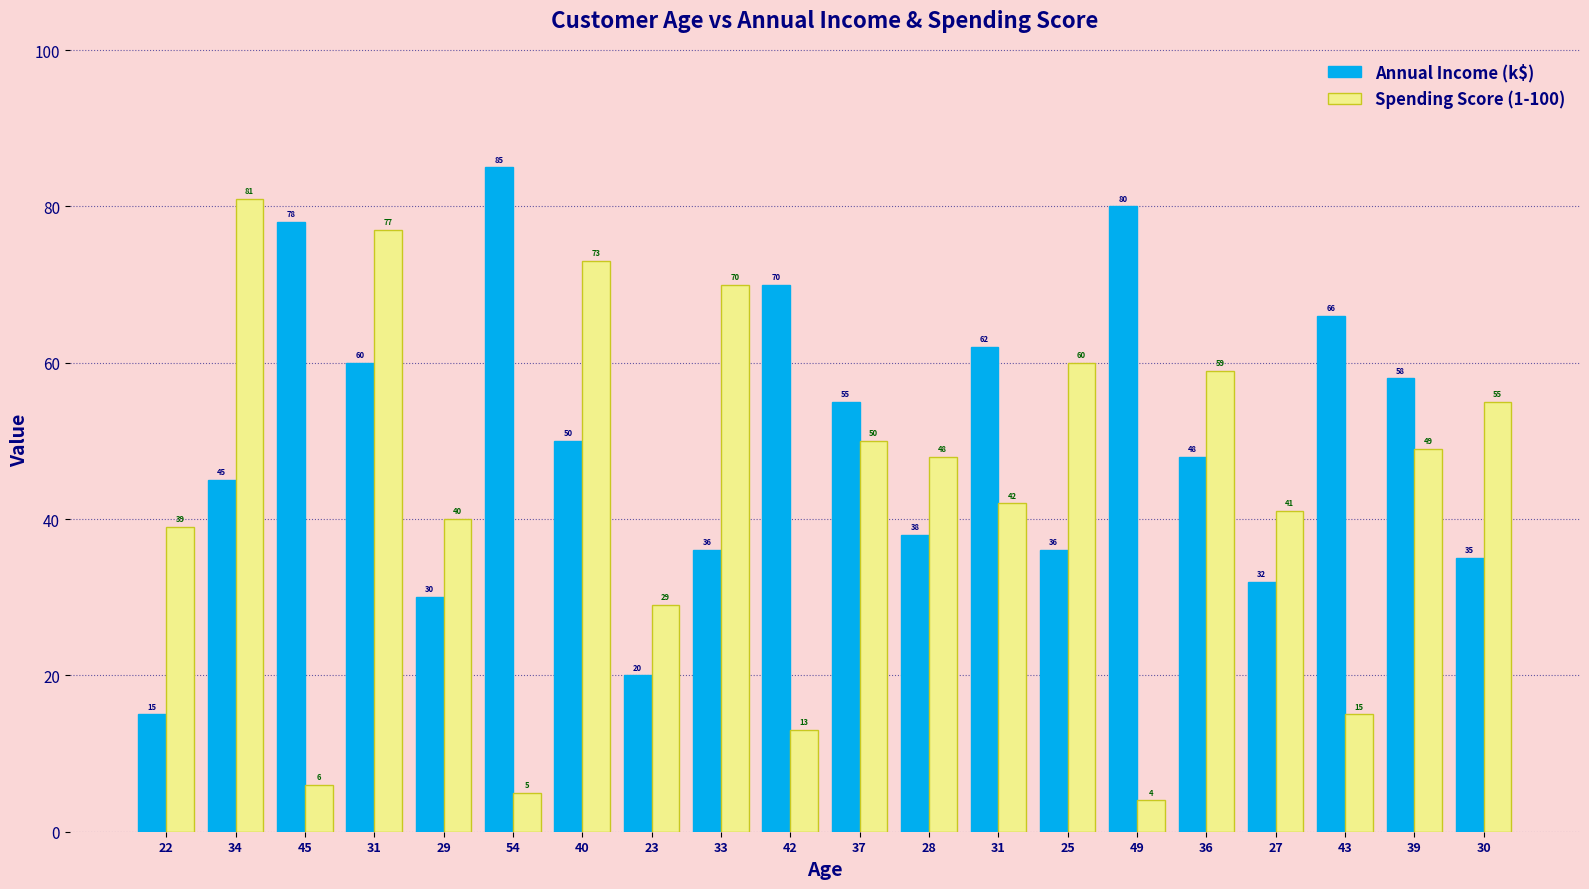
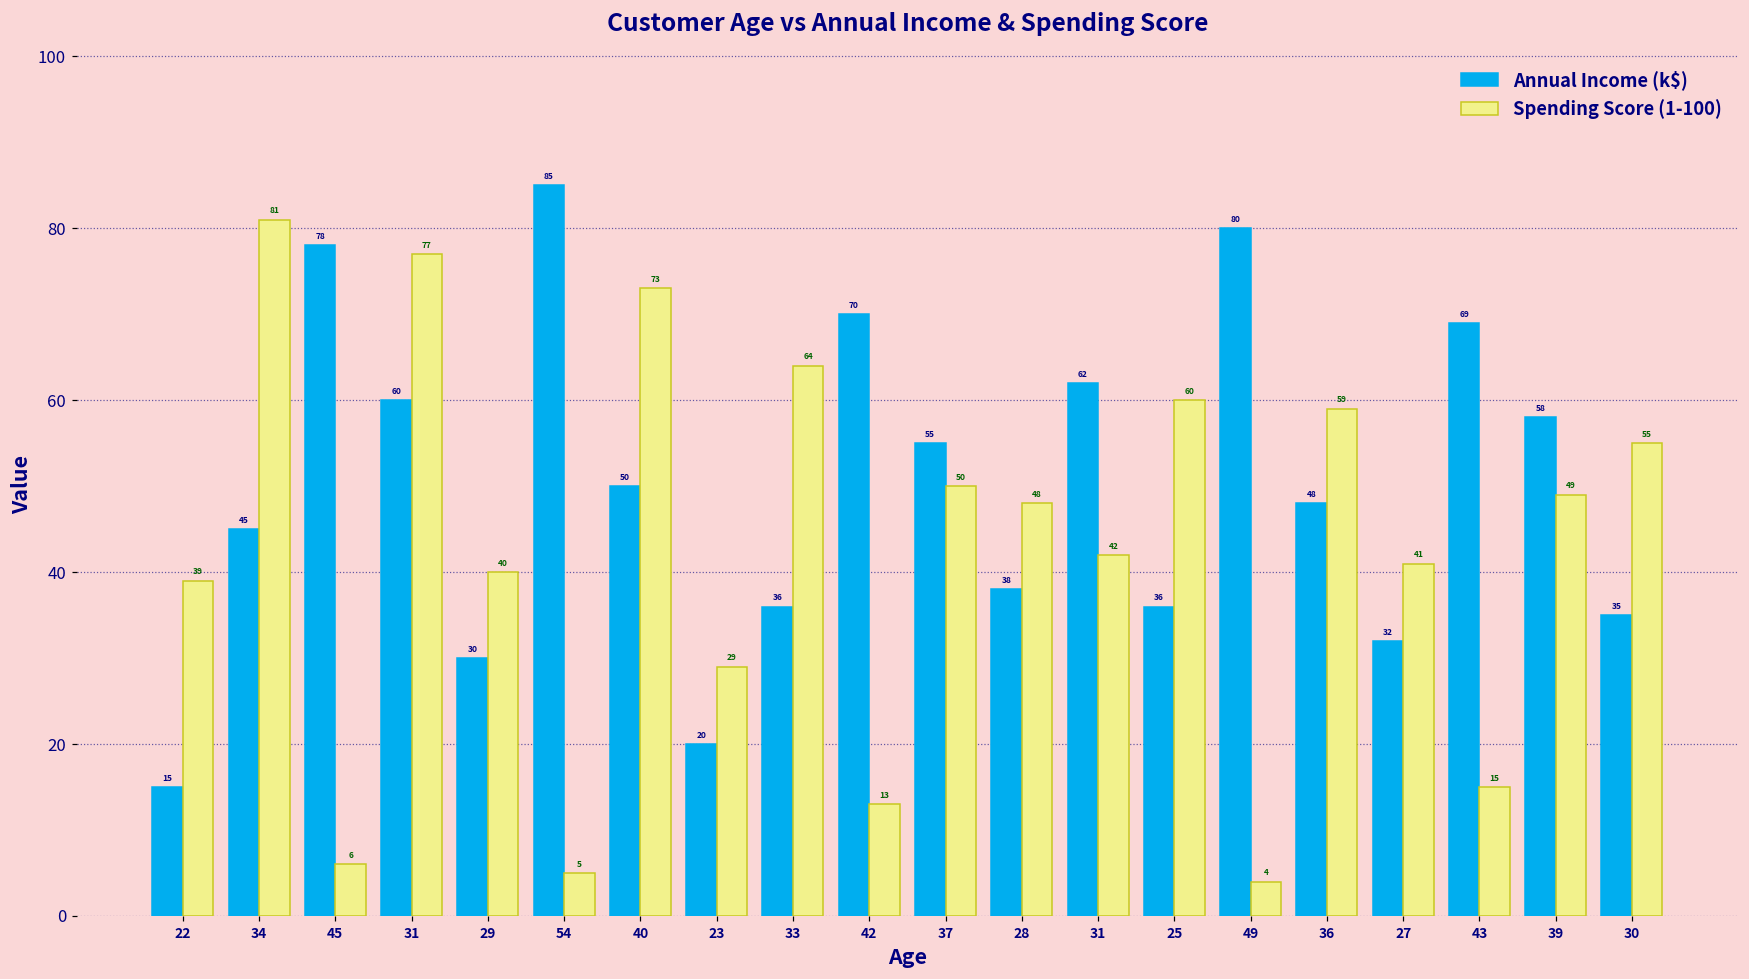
Spending Score (1-100), 33: 70 -> 64
Annual Income (k$), 43: 66 -> 69
